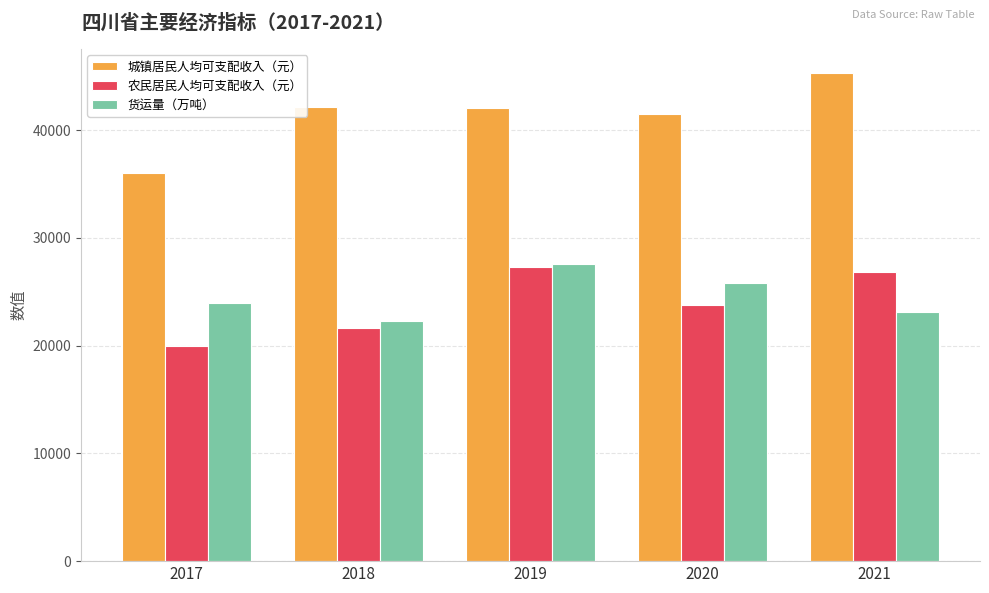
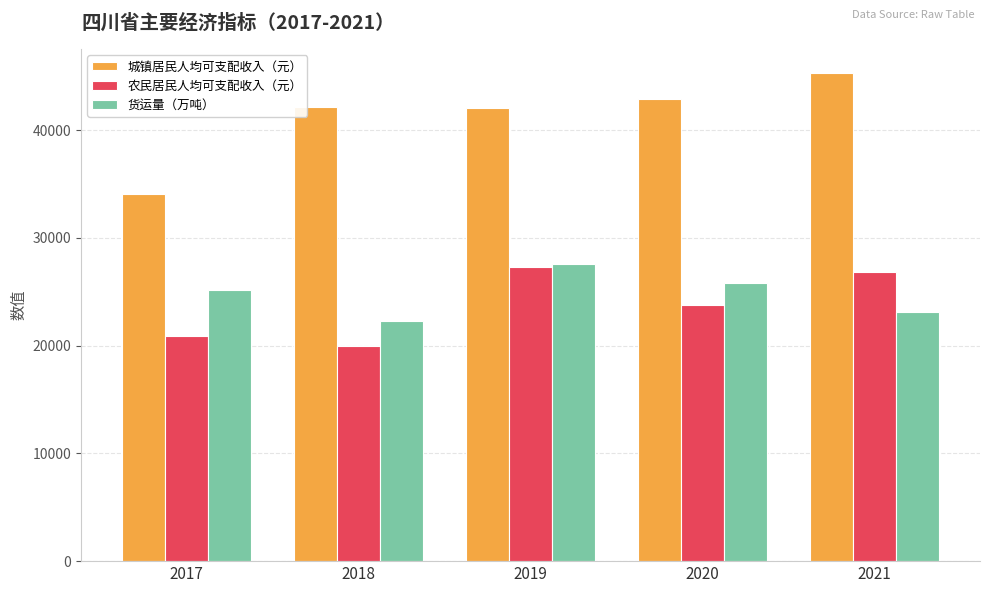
城镇居民人均可支配收入（元）, 2017: 36100 -> 34000
农民居民人均可支配收入（元）, 2017: 20000 -> 20900
货运量（万吨）, 2017: 24000 -> 25100
农民居民人均可支配收入（元）, 2018: 21700 -> 20000
城镇居民人均可支配收入（元）, 2020: 41500 -> 42900
